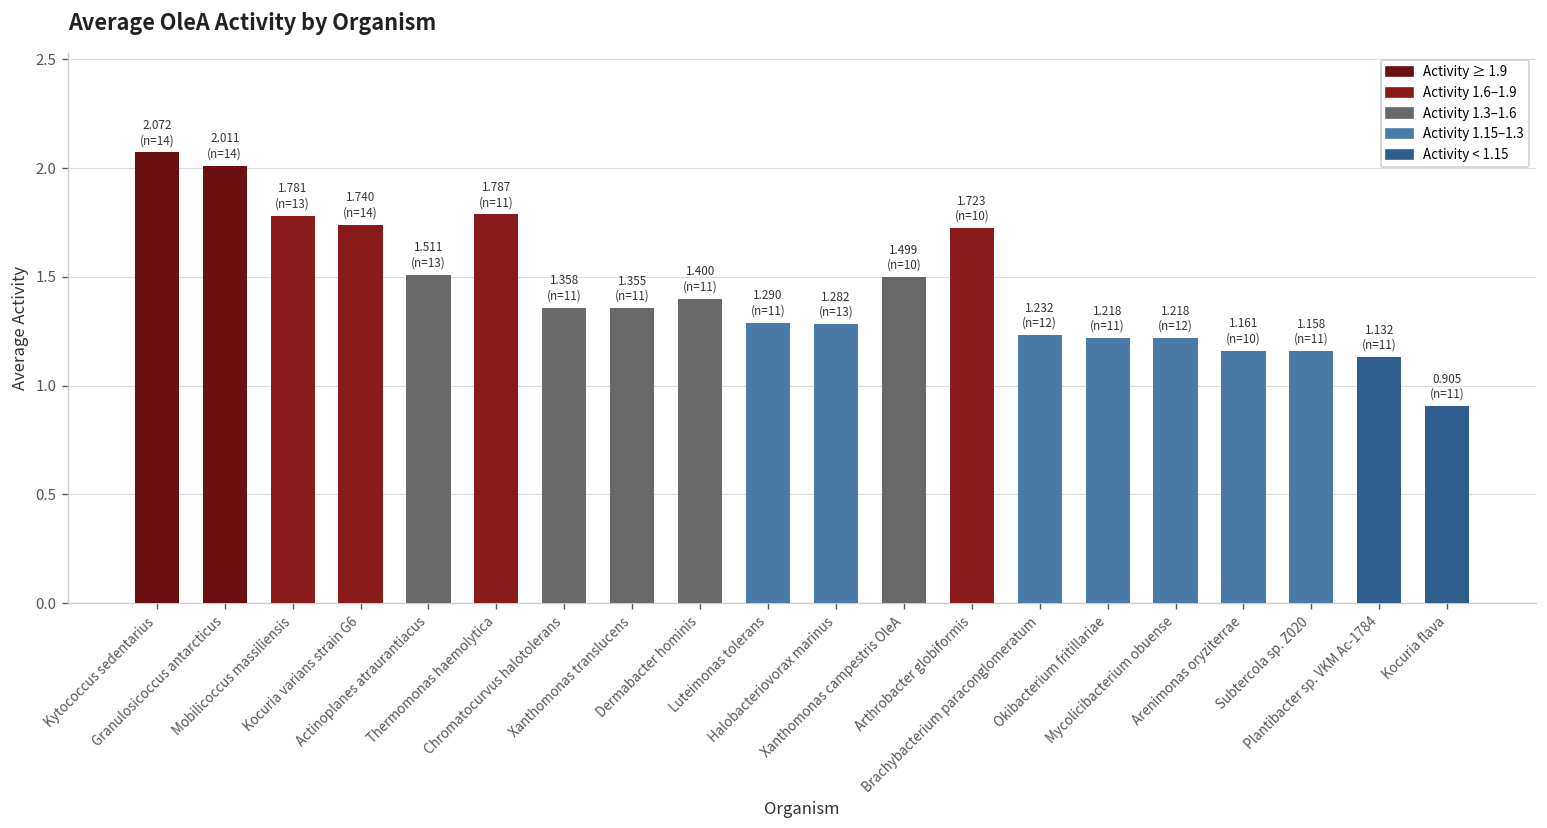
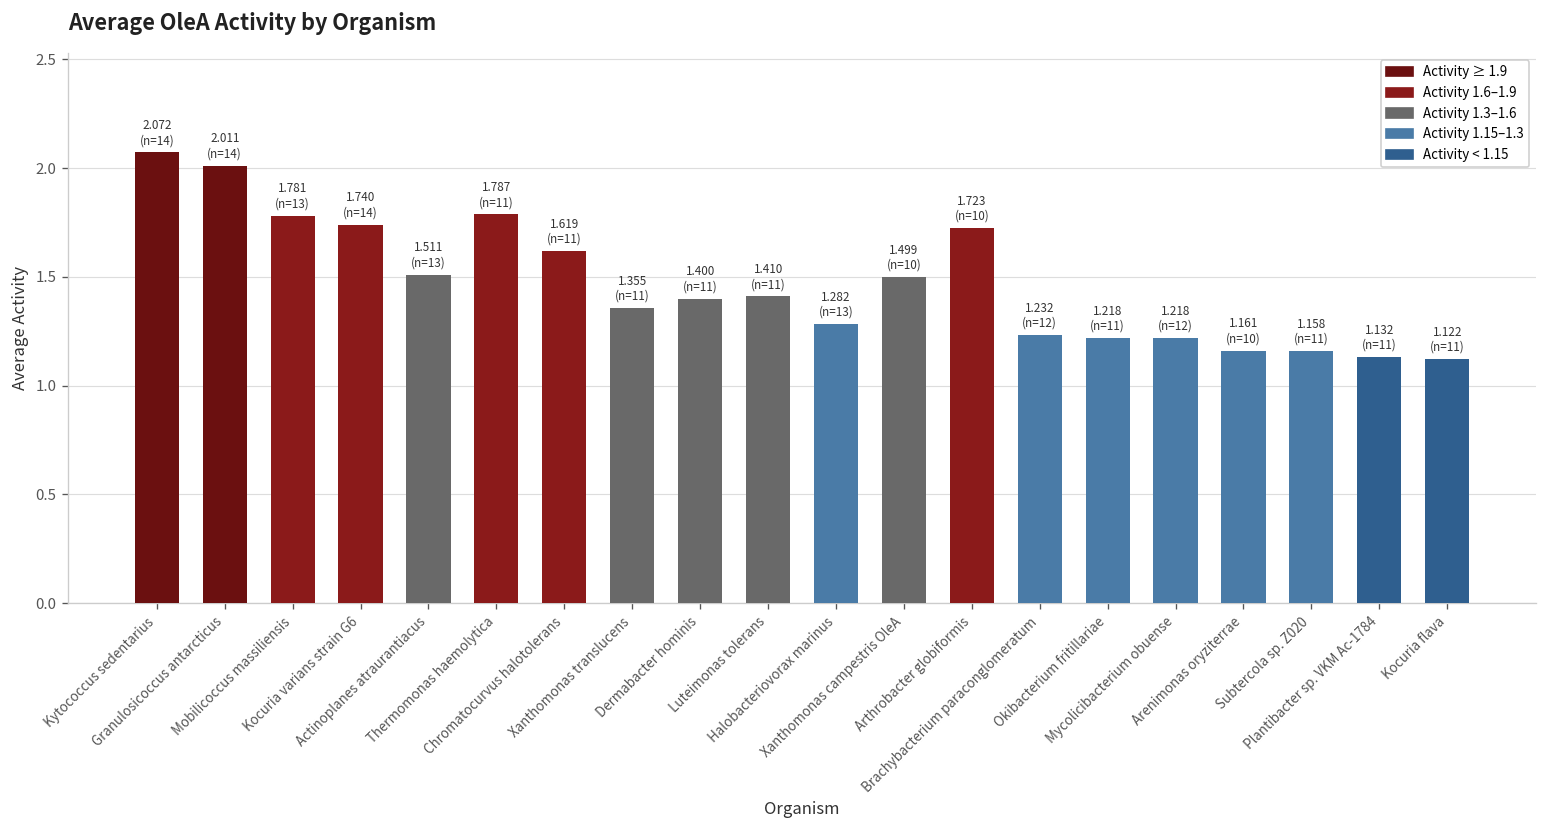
Chromatocurvus halotolerans: 1.358 -> 1.619
Luteimonas tolerans: 1.290 -> 1.410
Kocuria flava: 0.905 -> 1.122
